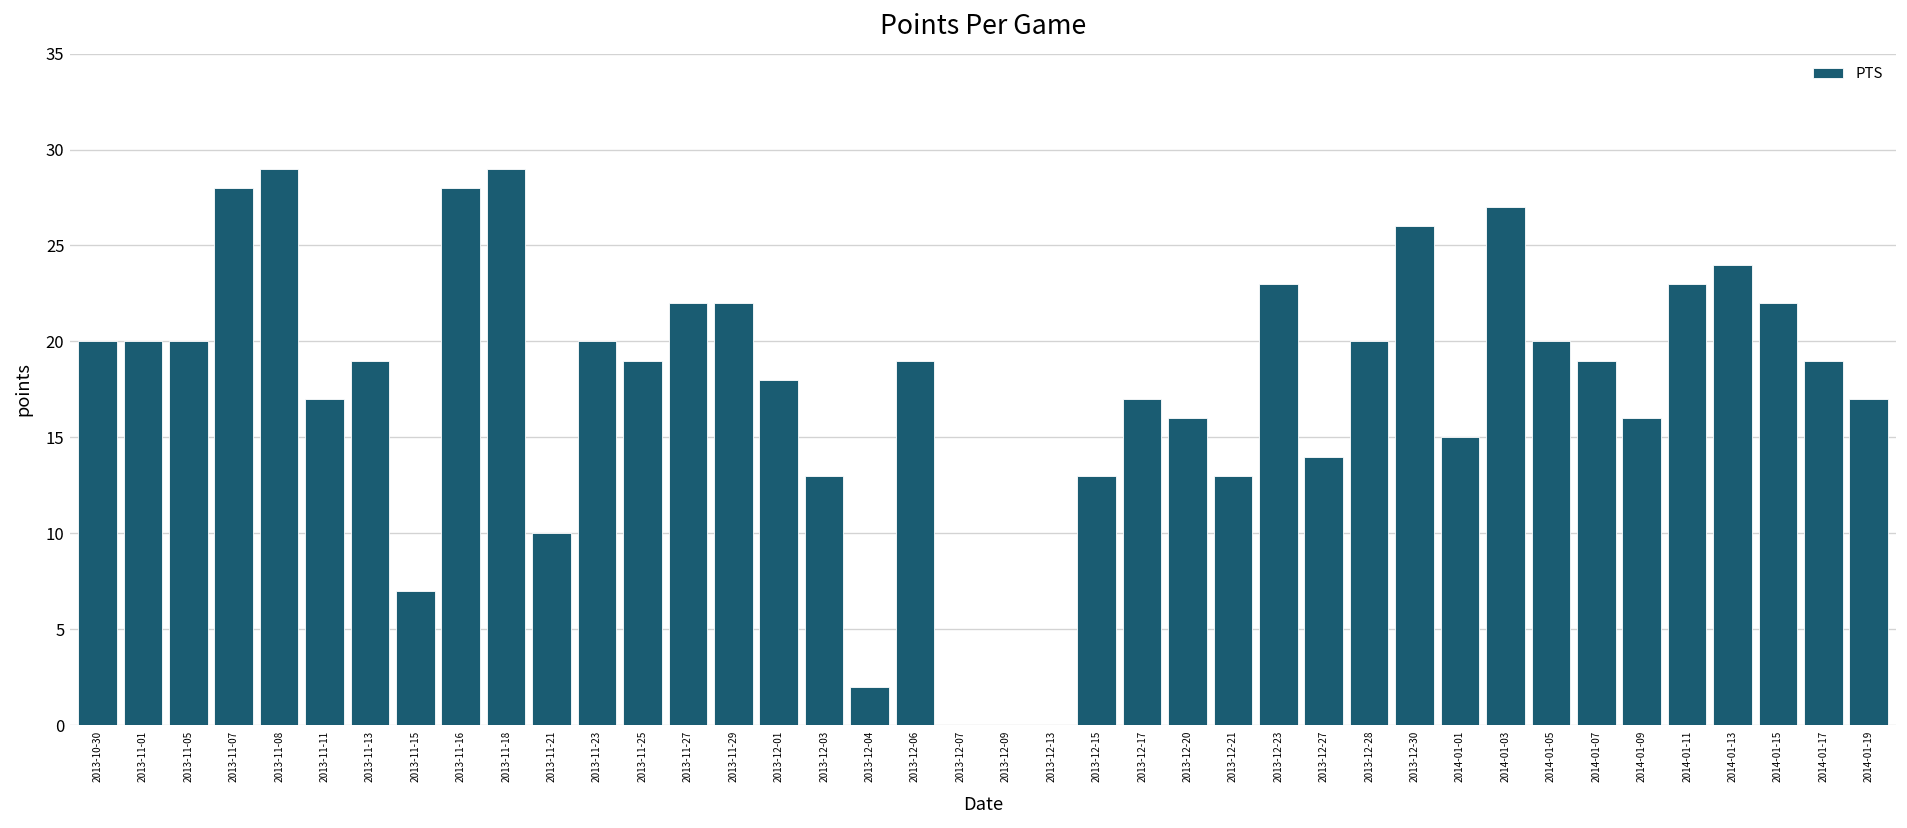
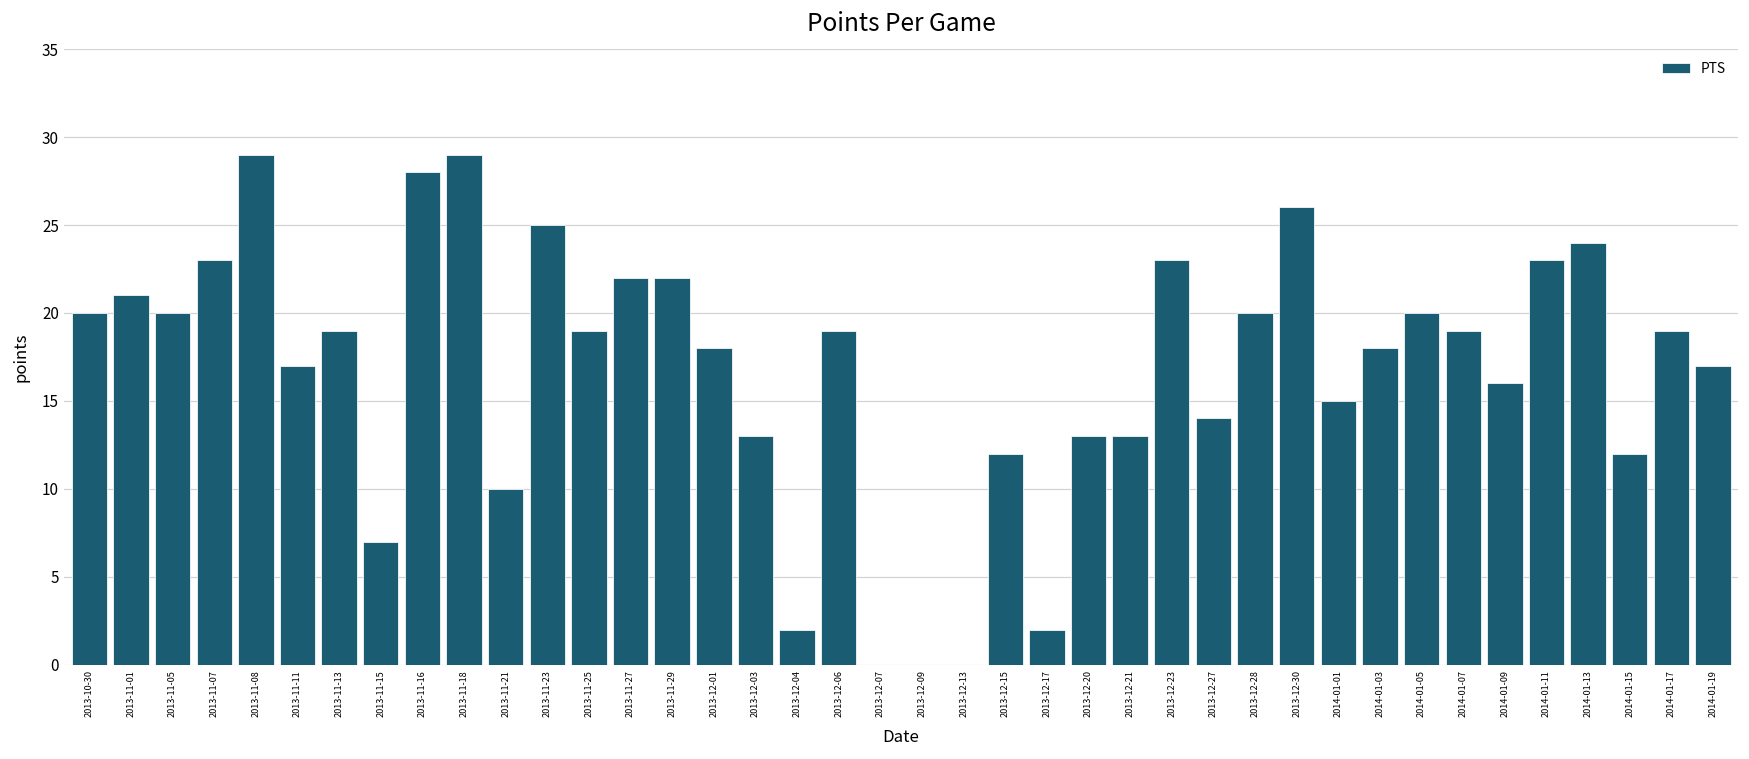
2013-11-01: 20 -> 21
2013-11-07: 28 -> 23
2013-11-23: 20 -> 25
2013-12-15: 13 -> 12
2013-12-17: 17 -> 2
2013-12-20: 16 -> 13
2014-01-03: 27 -> 18
2014-01-15: 22 -> 12
